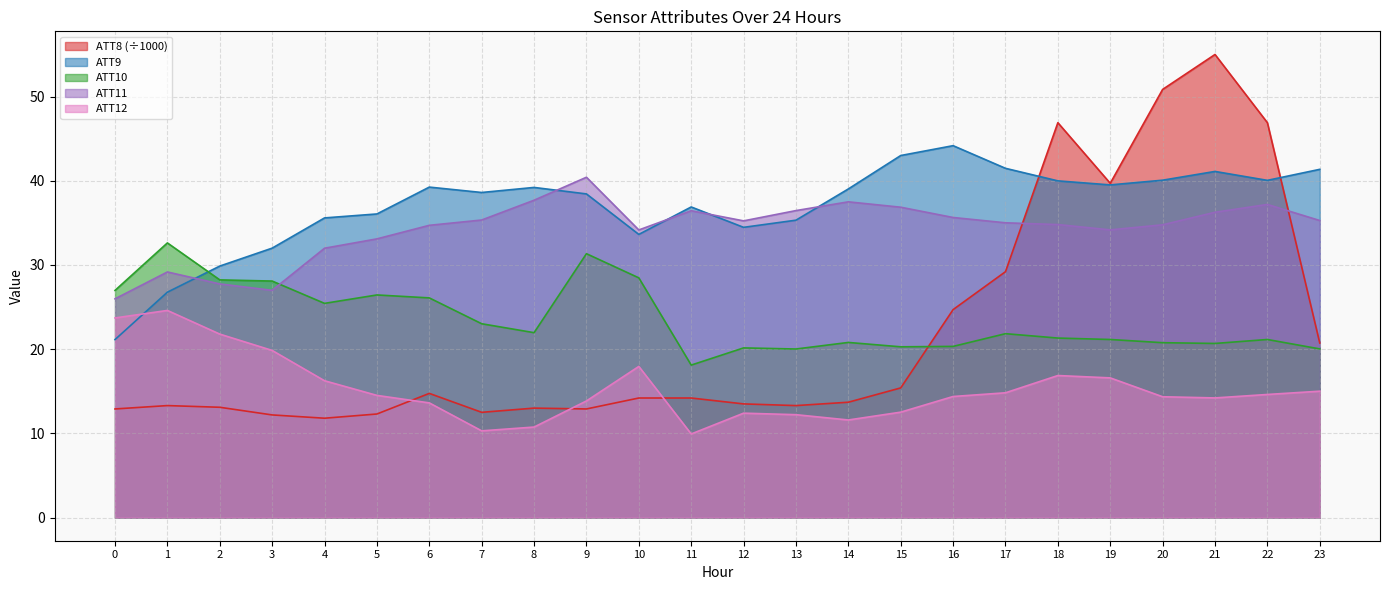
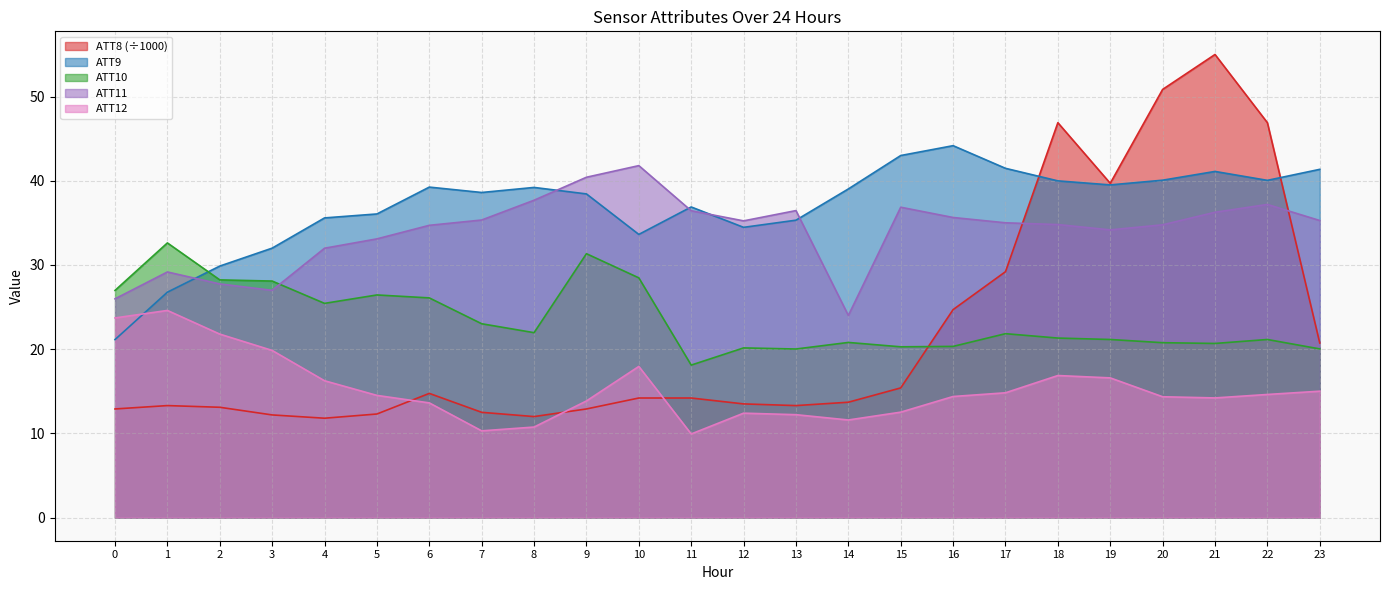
ATT8 (÷1000), 8: 13 -> 12
ATT11, 10: 34 -> 42
ATT11, 14: 38 -> 24
